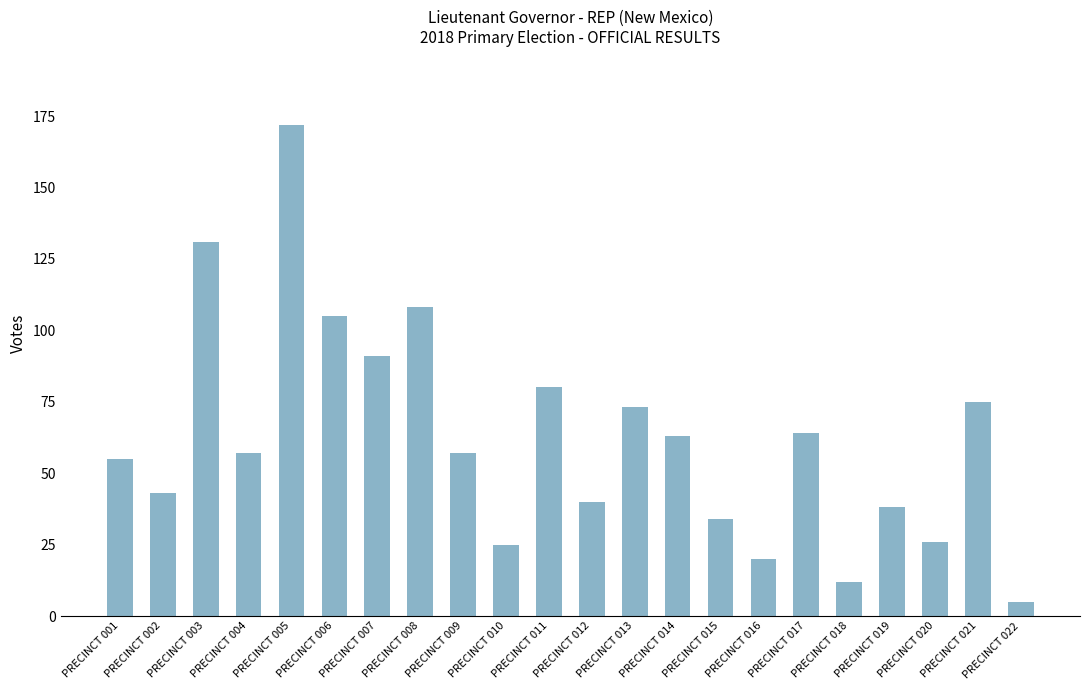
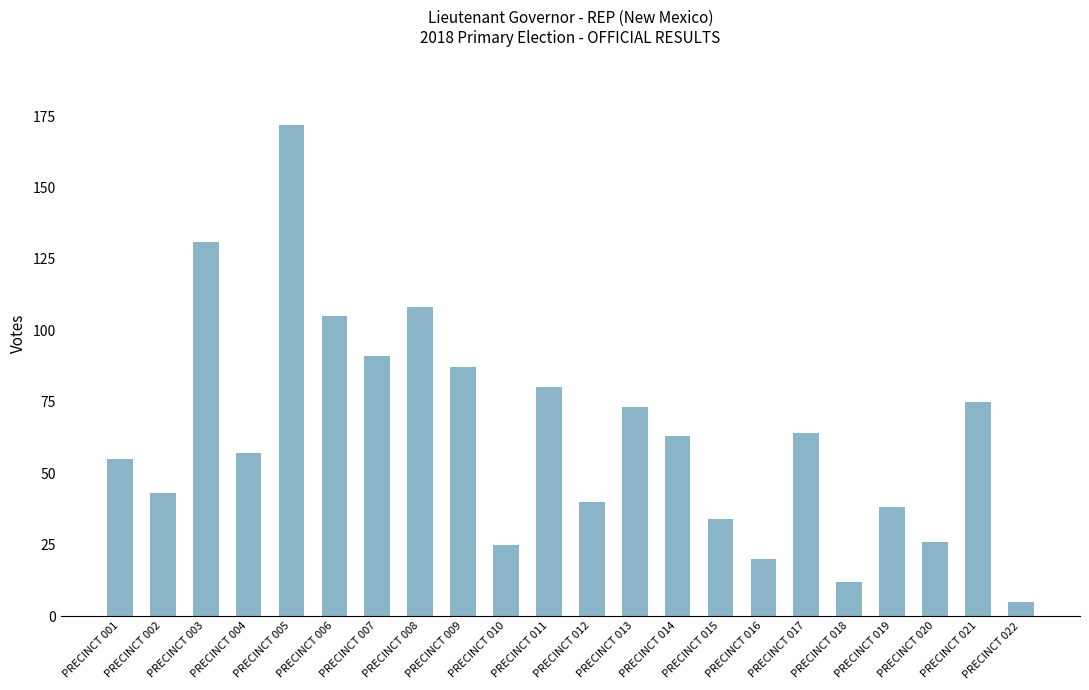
PRECINCT 009: 57 -> 87
